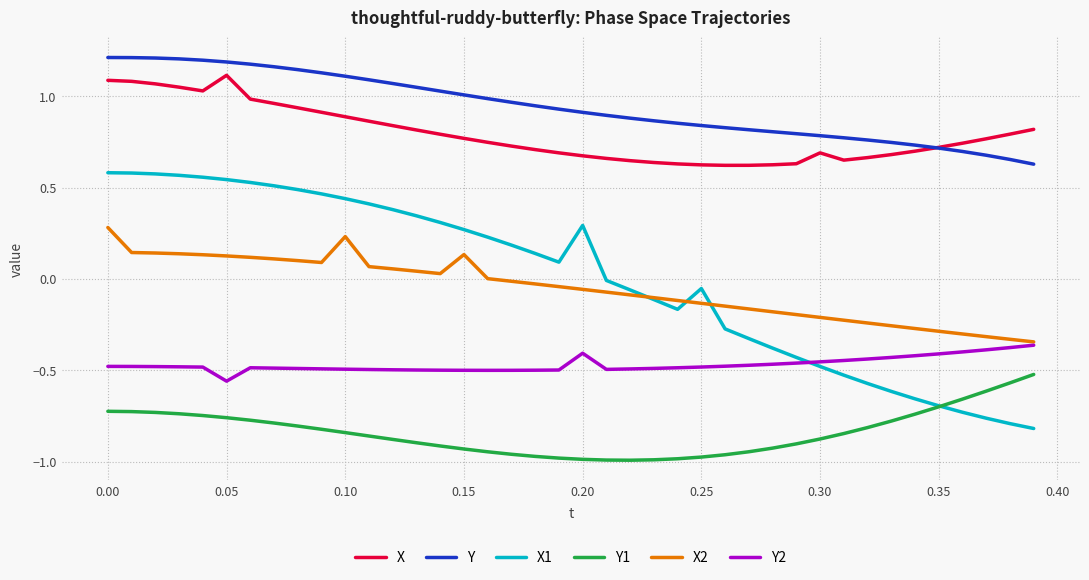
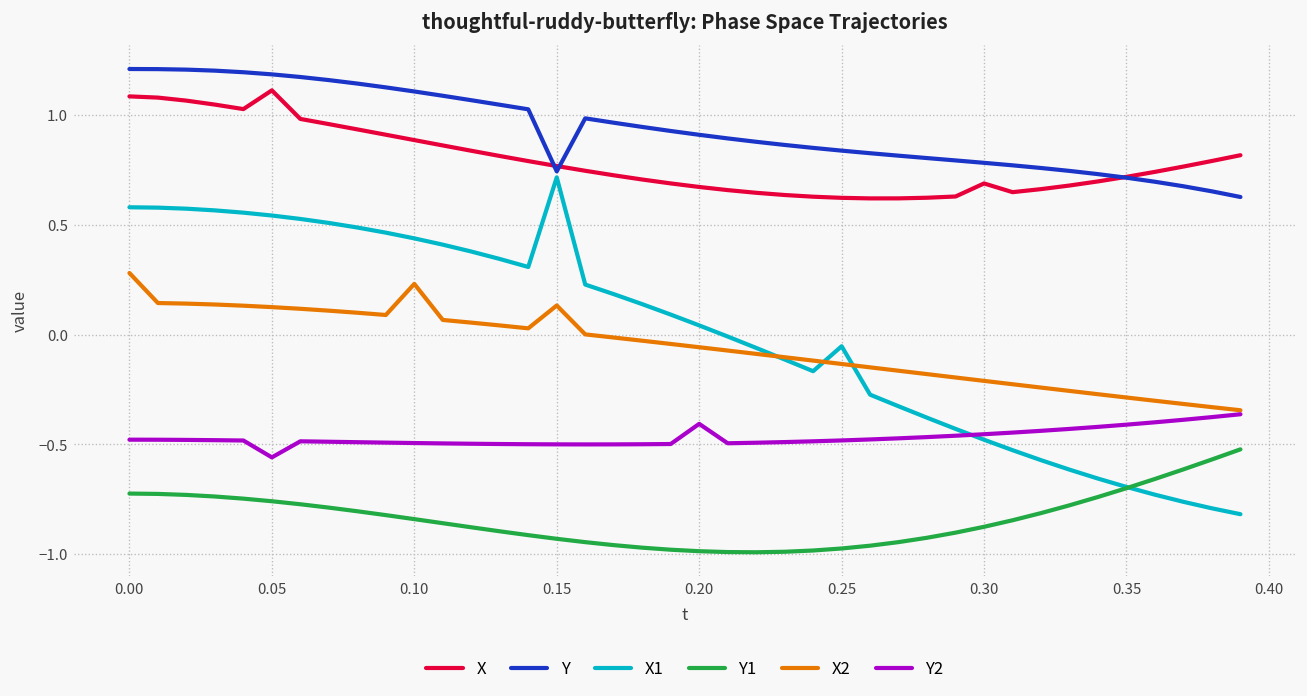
Y, 0.15: 1.01 -> 0.74
X1, 0.15: 0.27 -> 0.72
X1, 0.20: 0.29 -> 0.04
